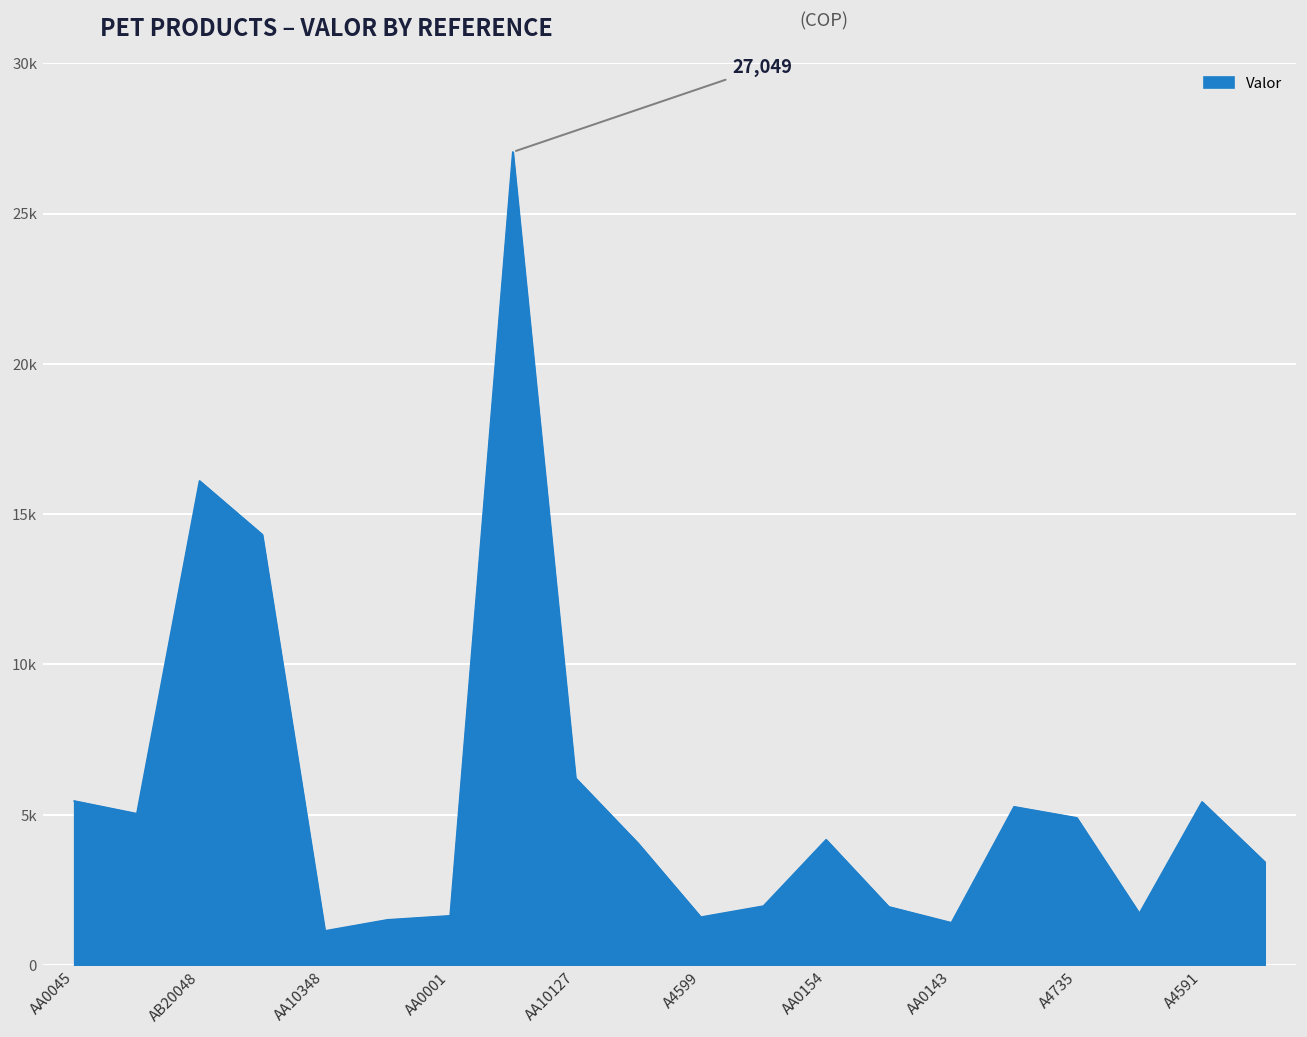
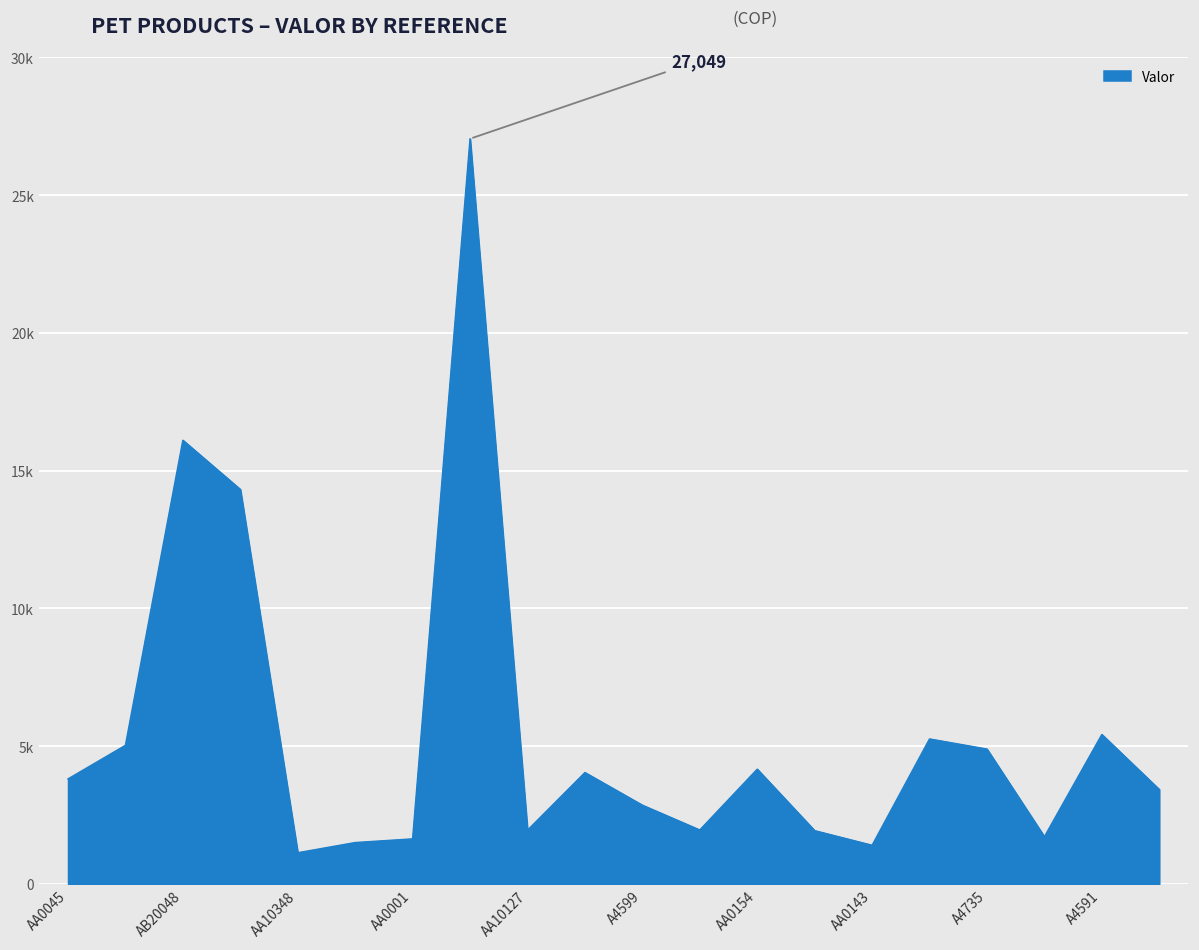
AA0045: 5500 -> 3800
AA10127: 6200 -> 2000
A4599: 1600 -> 2900
